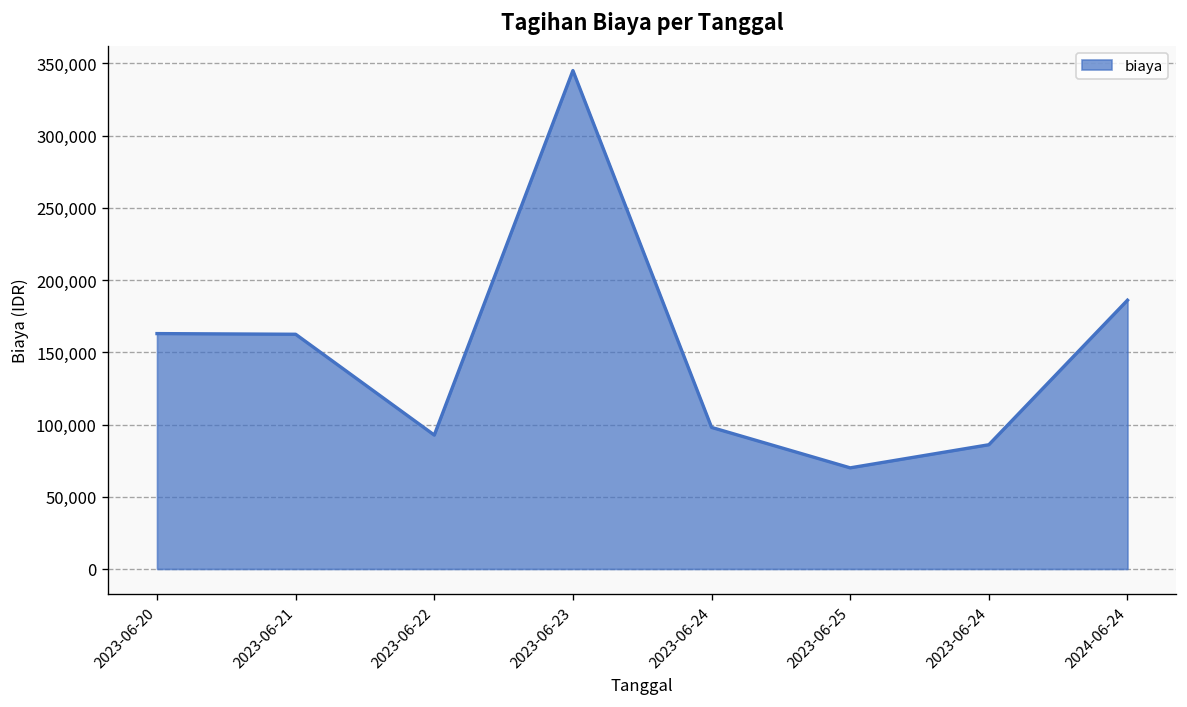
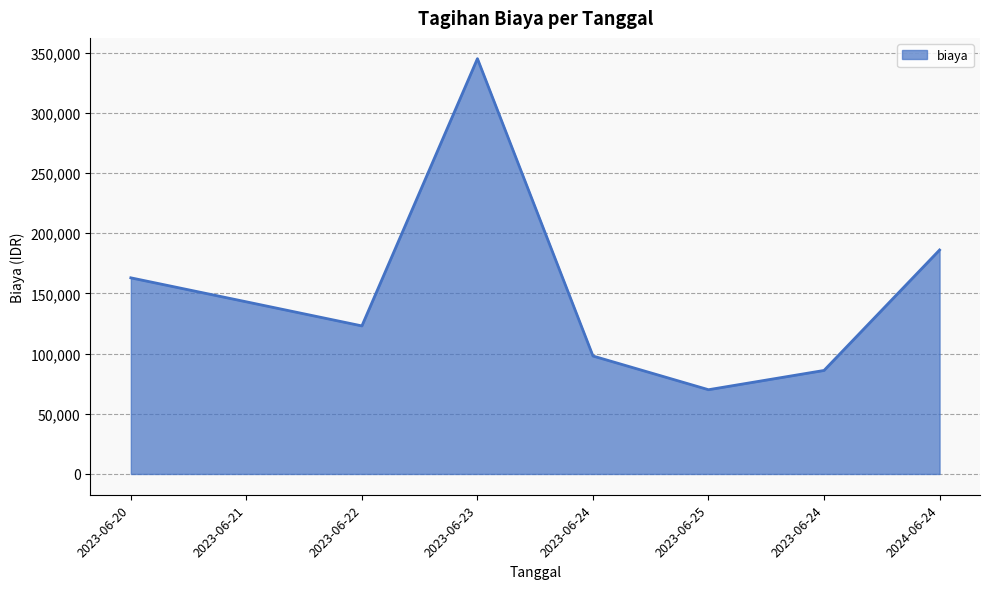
2023-06-21: 162,000 -> 143,000
2023-06-22: 93,000 -> 123,000
